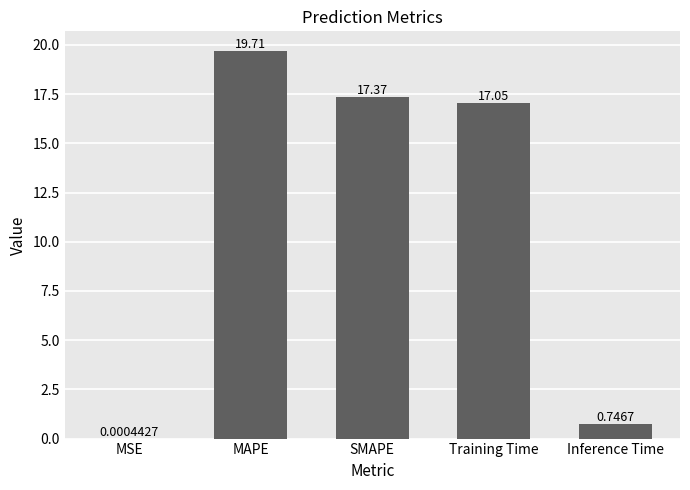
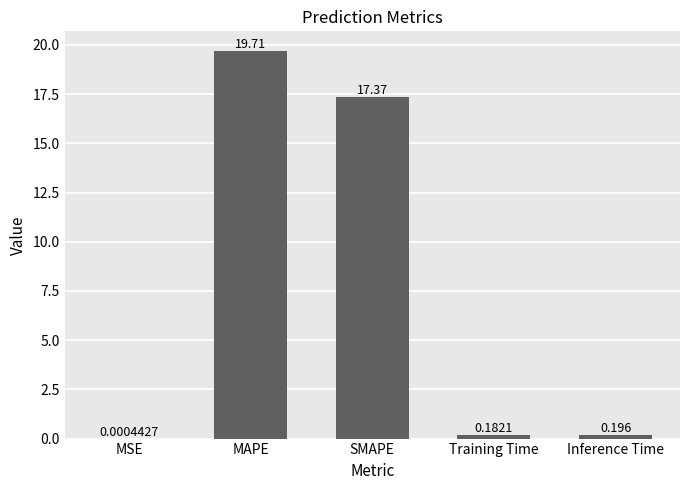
Training Time: 17.05 -> 0.1821
Inference Time: 0.7467 -> 0.196
